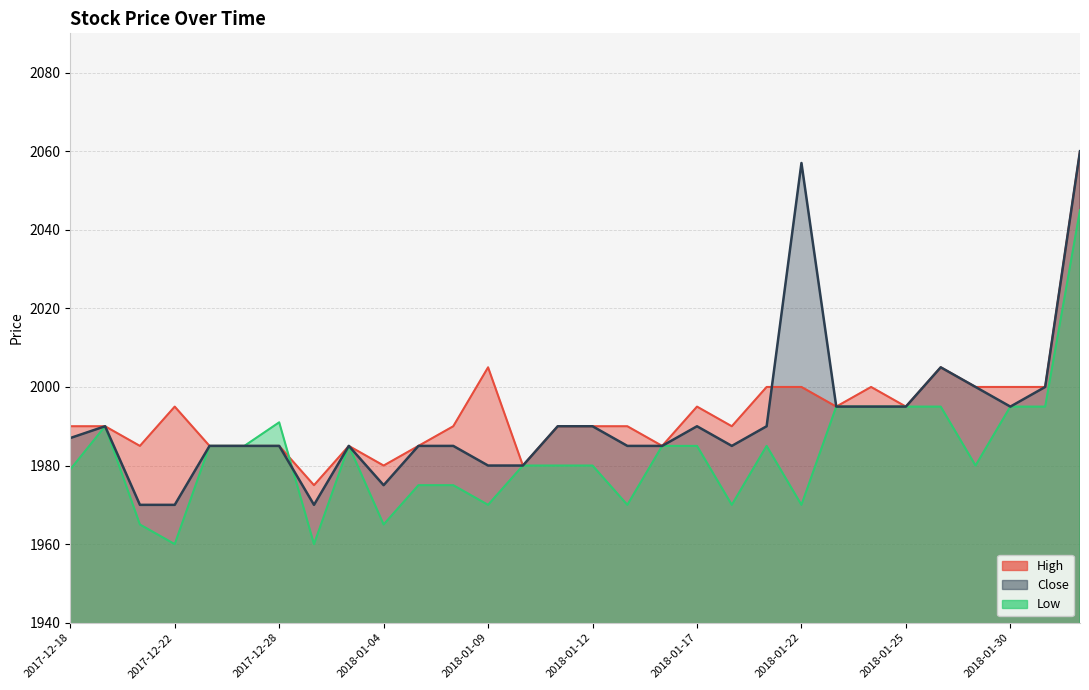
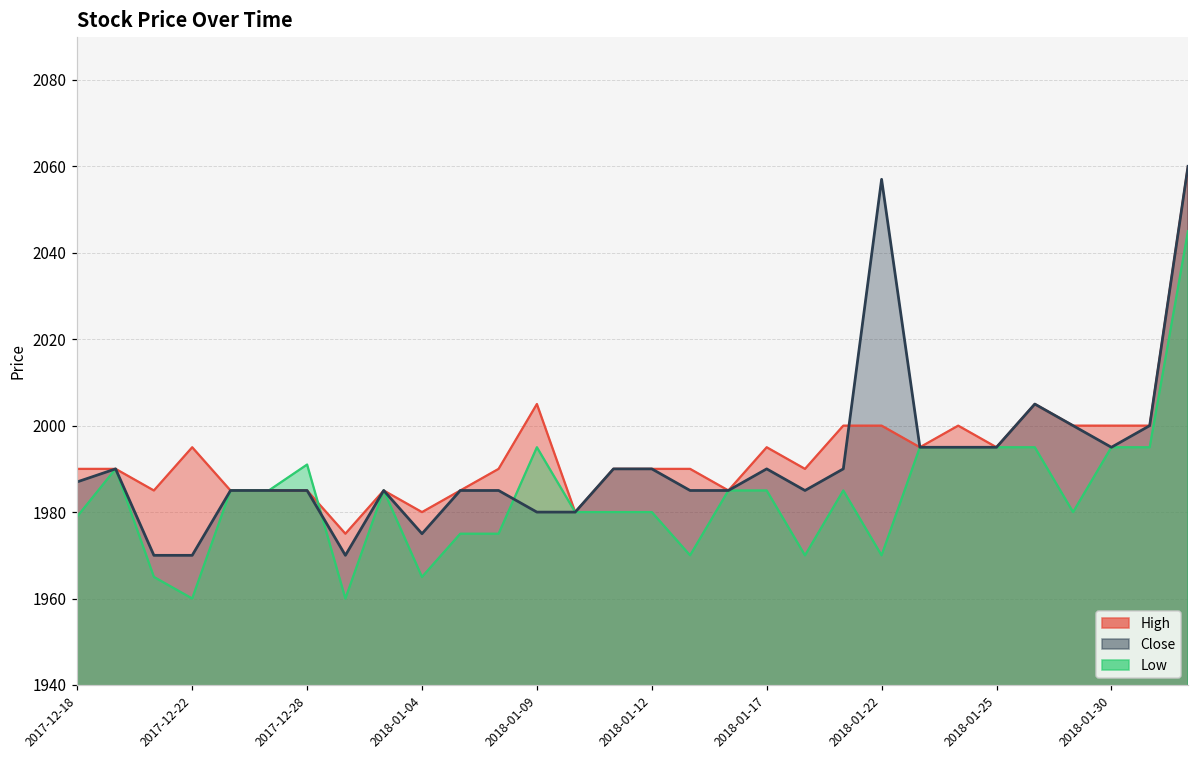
Low, 2018-01-09: 1970 -> 1995
